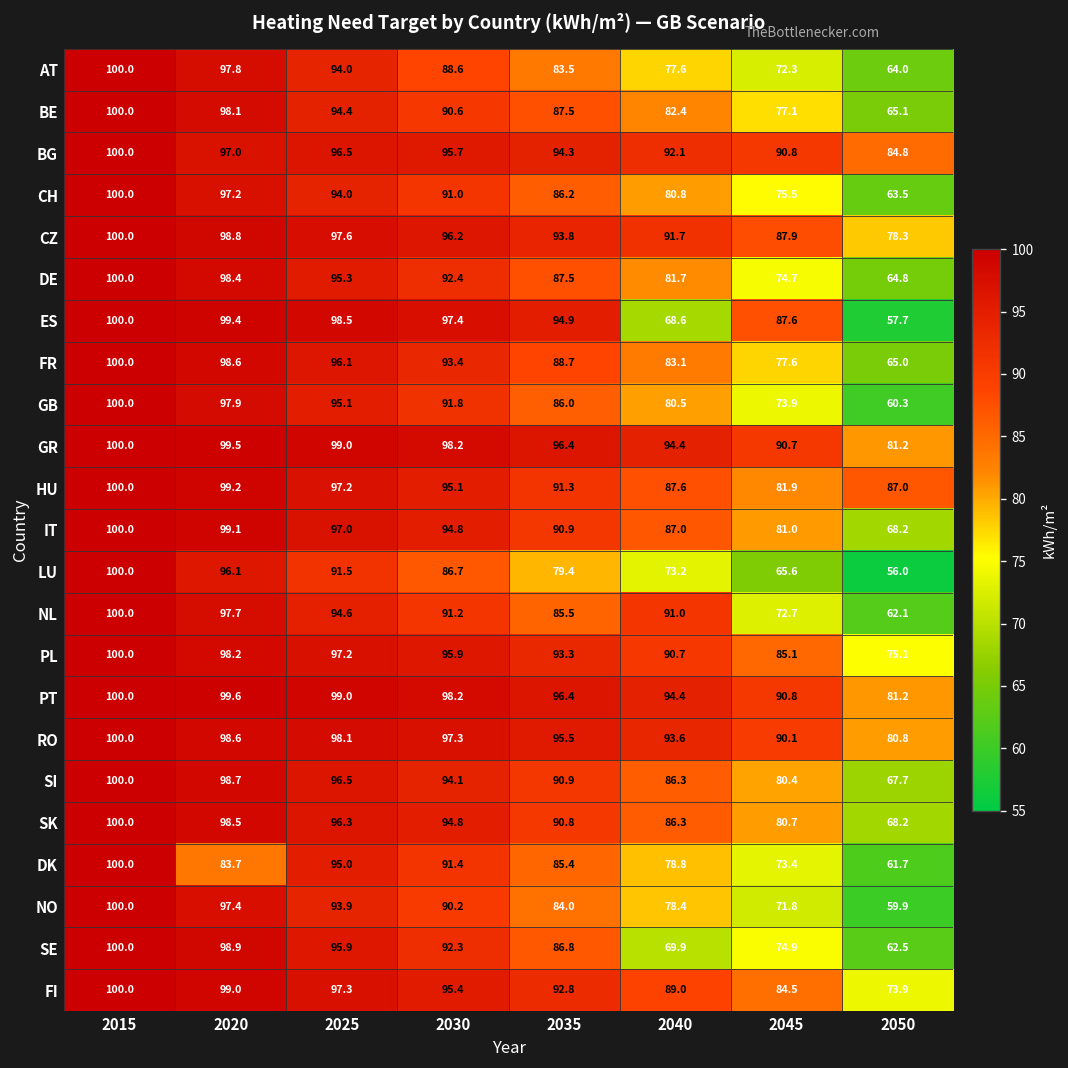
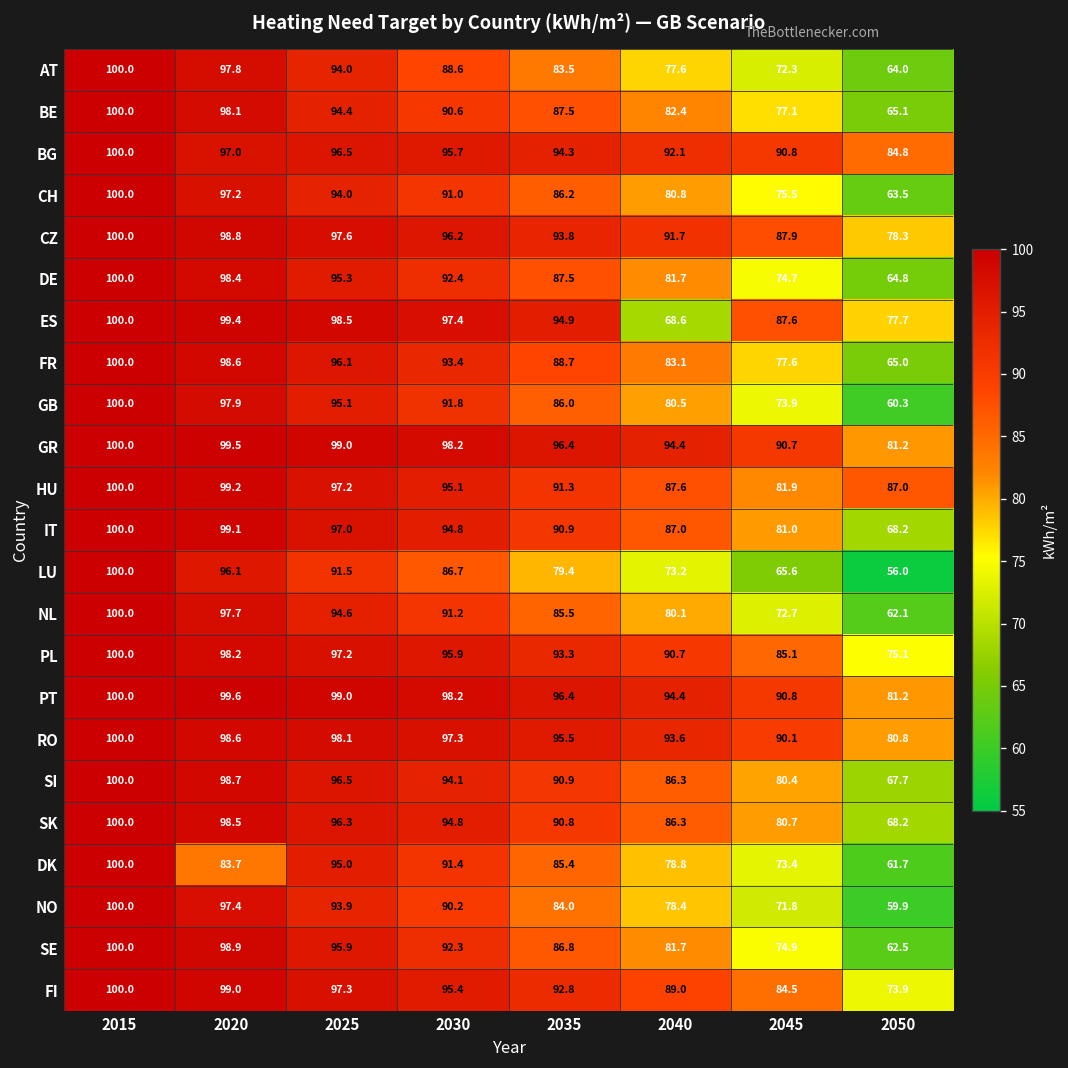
ES, 2050: 57.7 -> 77.7
NL, 2040: 91.0 -> 80.1
SE, 2040: 69.9 -> 81.7
